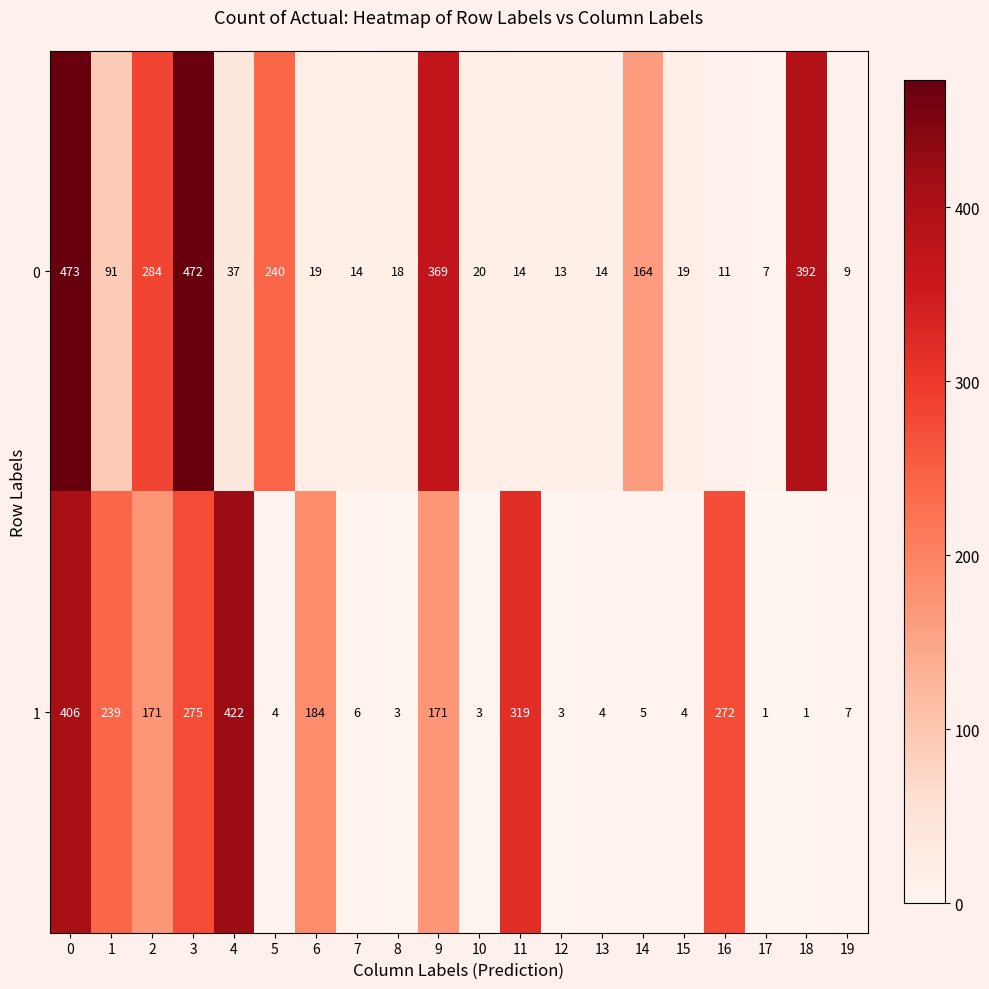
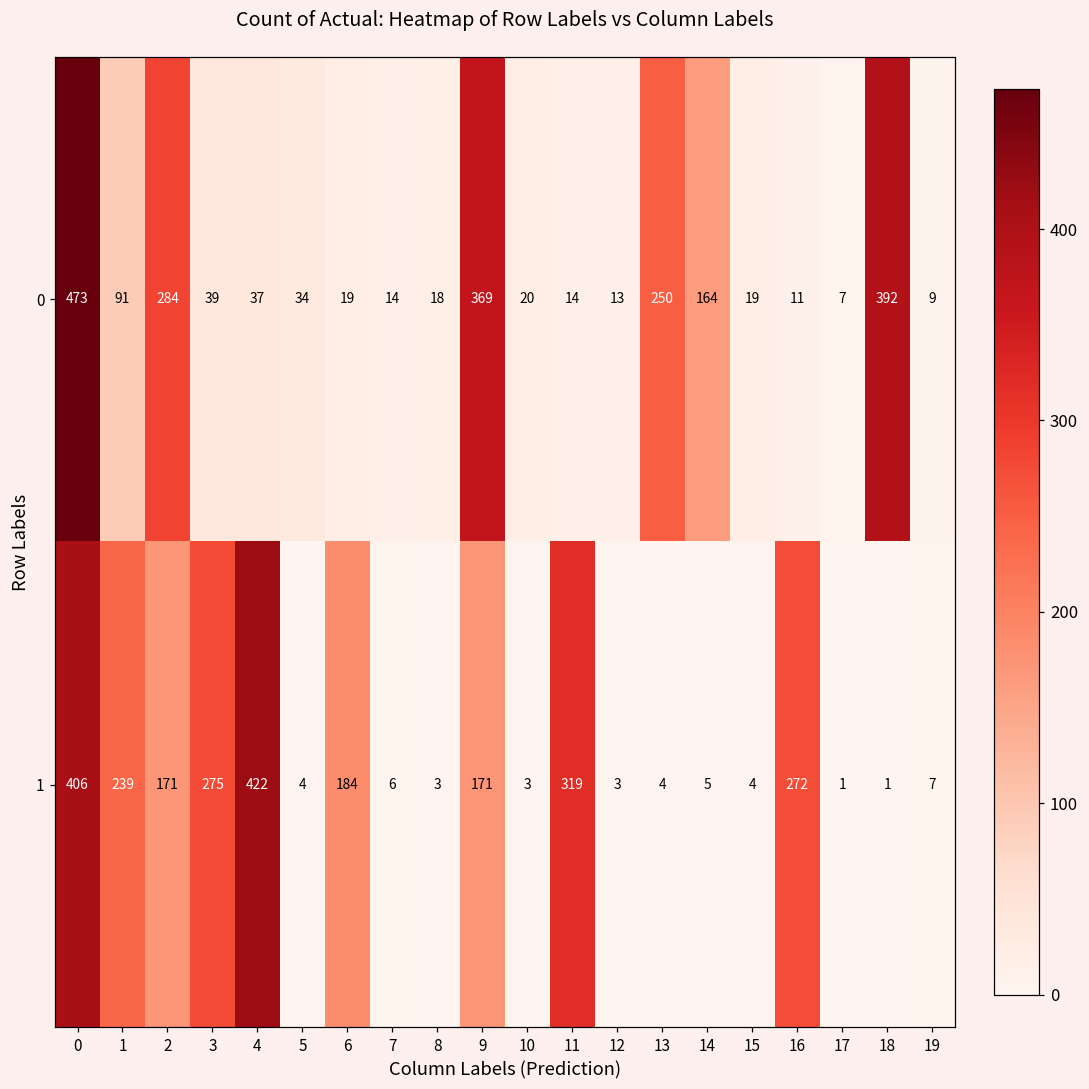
0, 3: 472 -> 39
0, 5: 240 -> 34
0, 13: 14 -> 250
